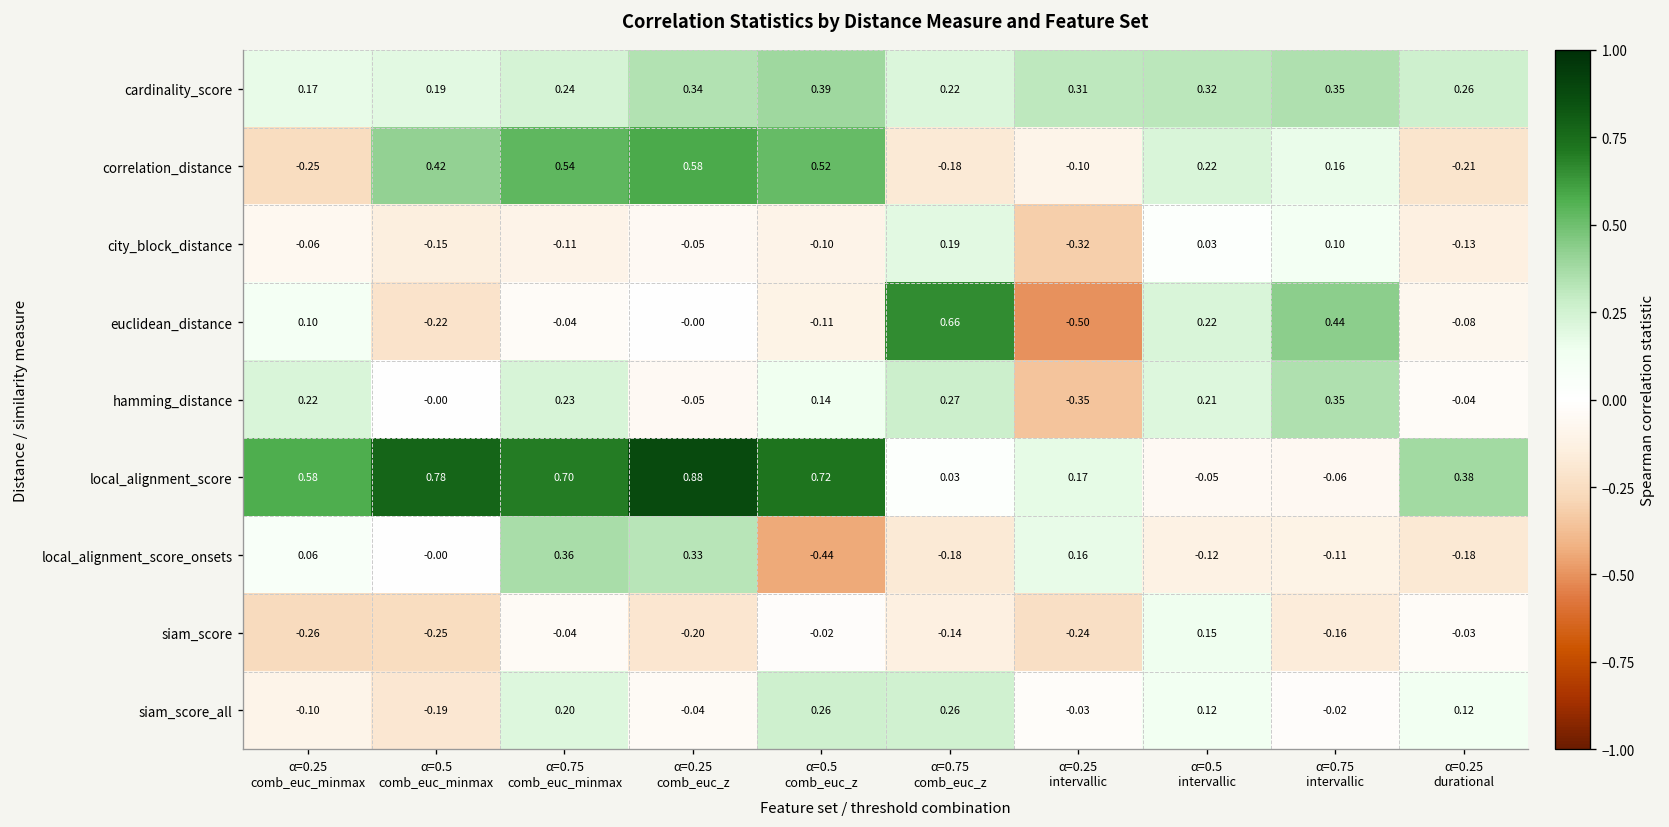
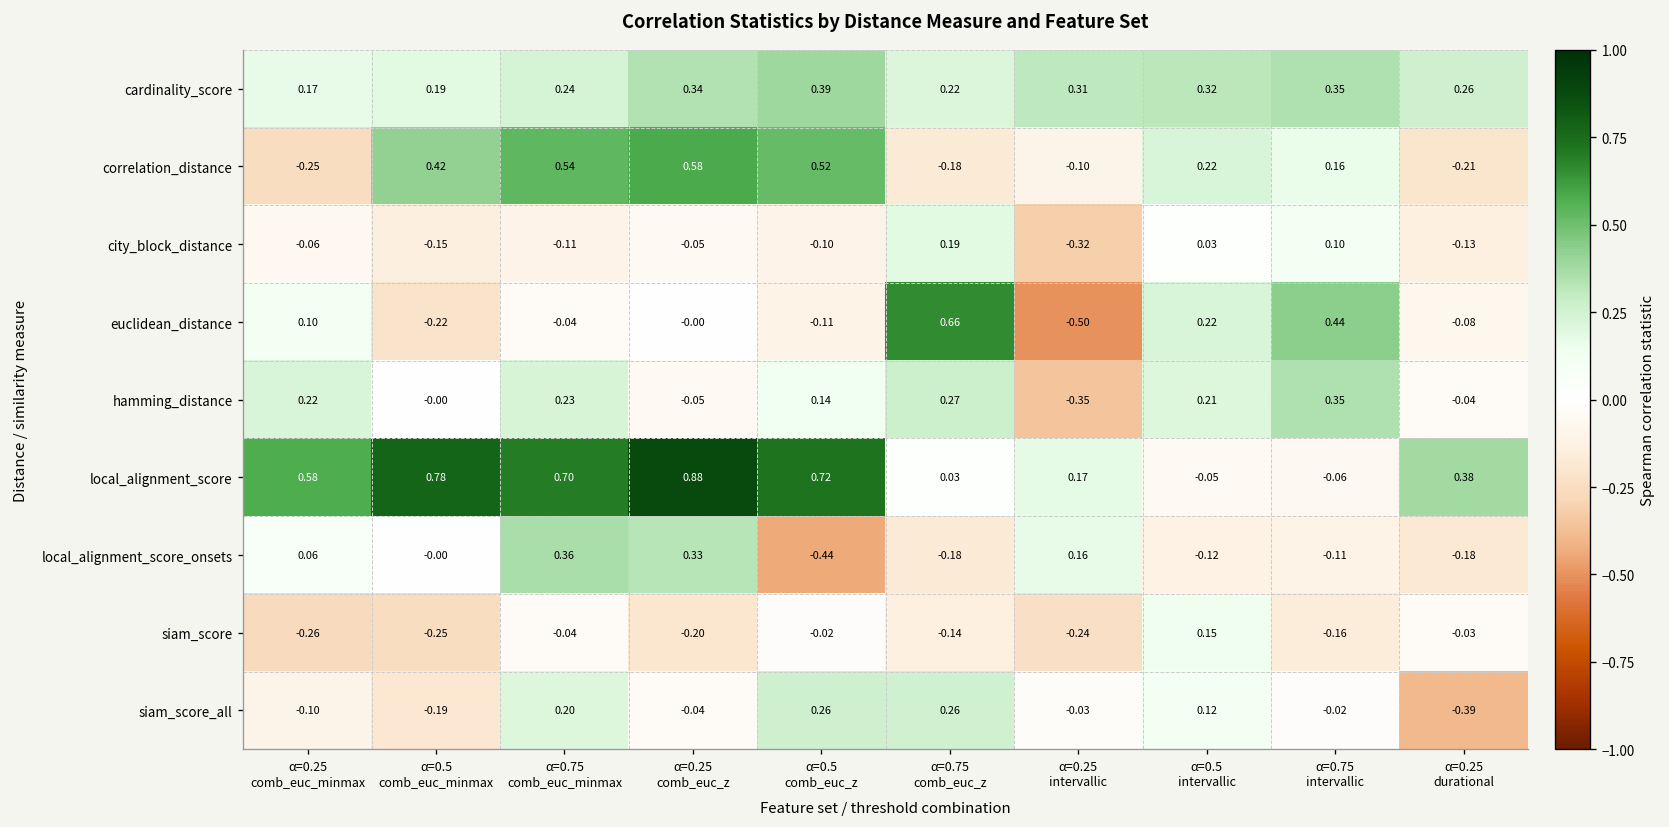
siam_score_all, α=0.25 durational: 0.12 -> -0.39
